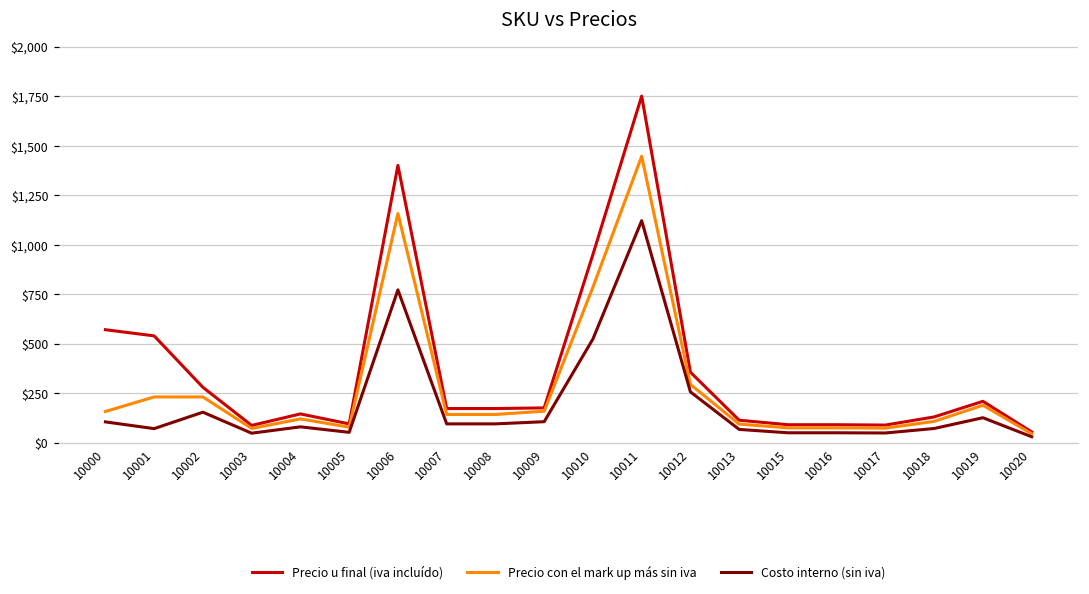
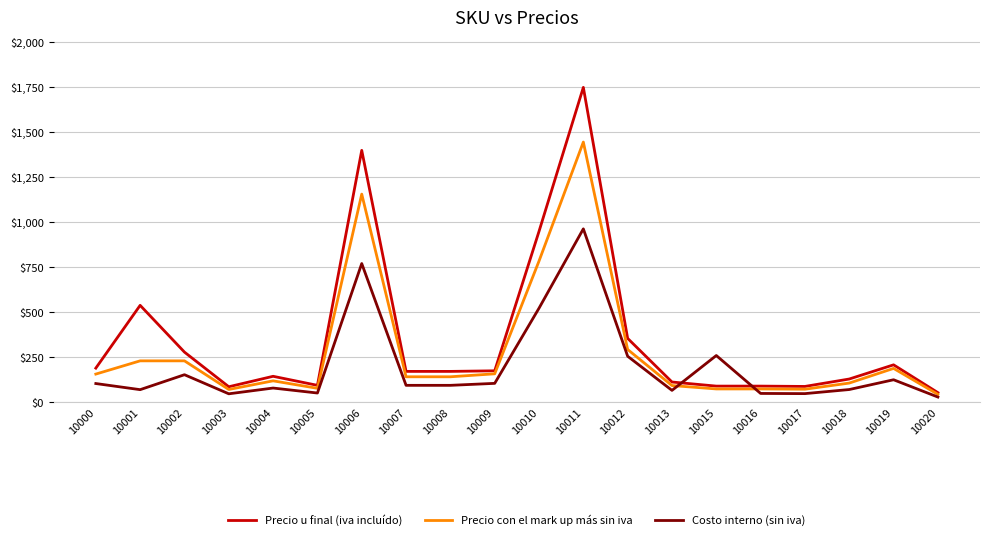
Precio u final (iva incluído), 10000: $570 -> $190
Costo interno (sin iva), 10011: $1,120 -> $960
Costo interno (sin iva), 10015: $50 -> $260
